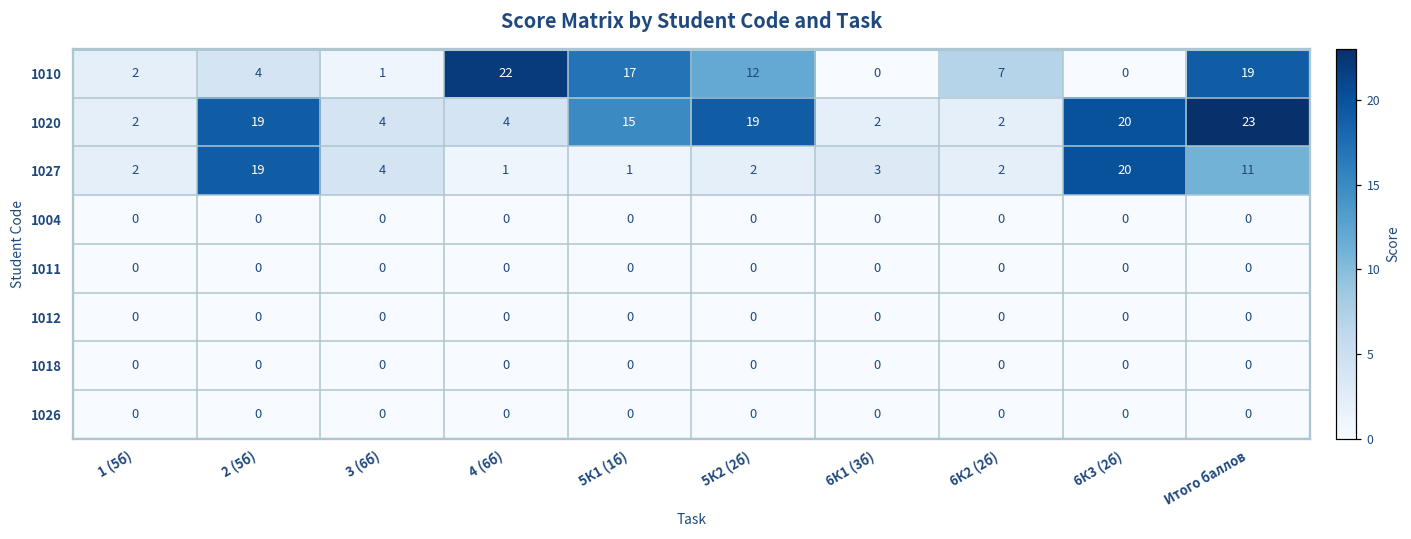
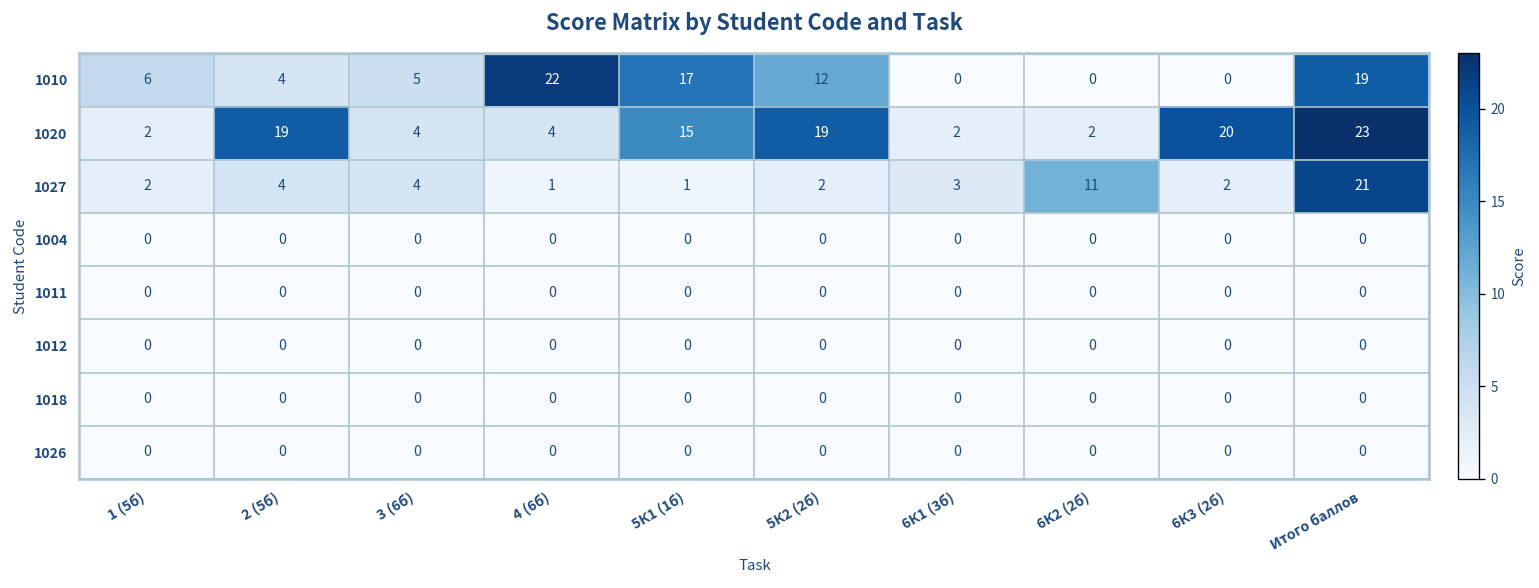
1010, 1 (5б): 2 -> 6
1010, 3 (6б): 1 -> 5
1010, 6К2 (2б): 7 -> 0
1027, 2 (5б): 19 -> 4
1027, 6К2 (2б): 2 -> 11
1027, 6К3 (2б): 20 -> 2
1027, Итого баллов: 11 -> 21
